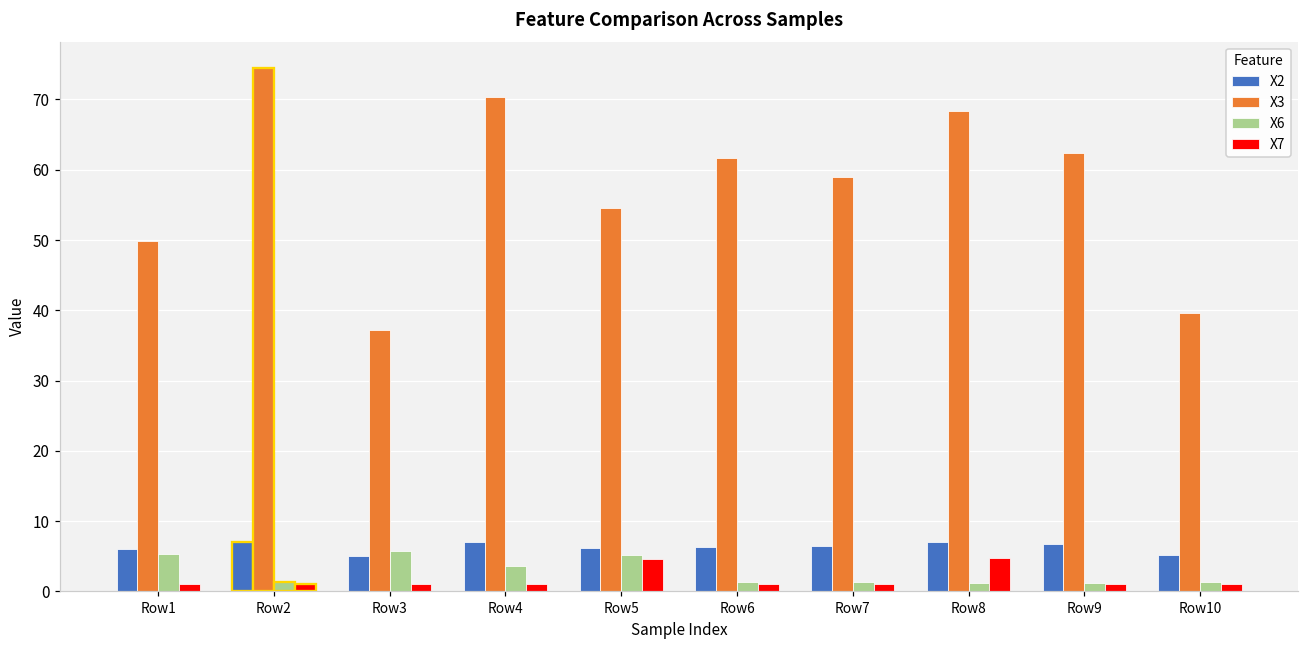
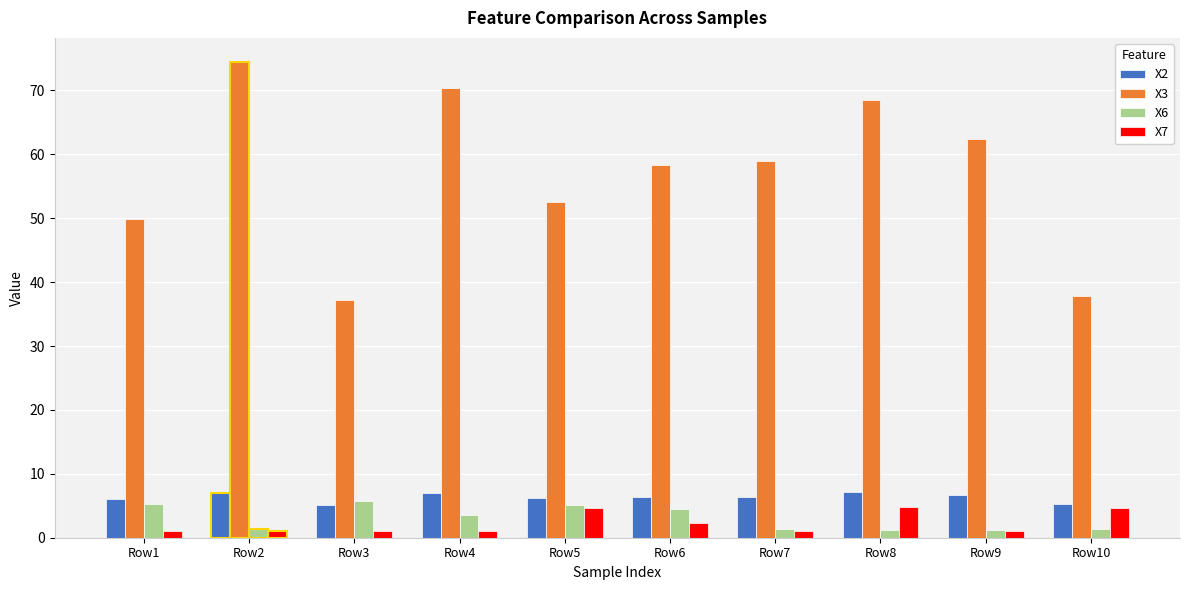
X3, Row5: 55 -> 53
X3, Row6: 62 -> 58
X6, Row6: 1 -> 5
X7, Row6: 1 -> 2
X3, Row10: 40 -> 38
X7, Row10: 1 -> 5
